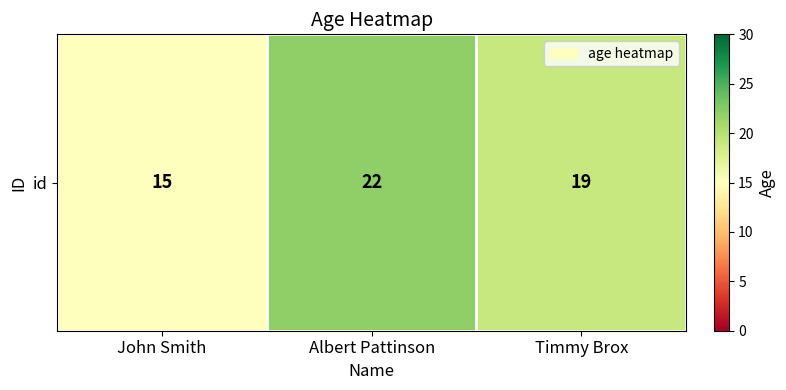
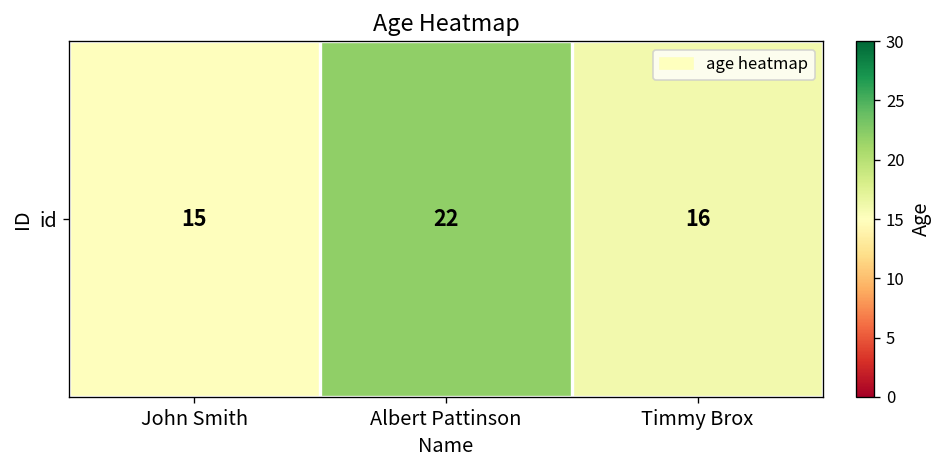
id, Timmy Brox: 19 -> 16
